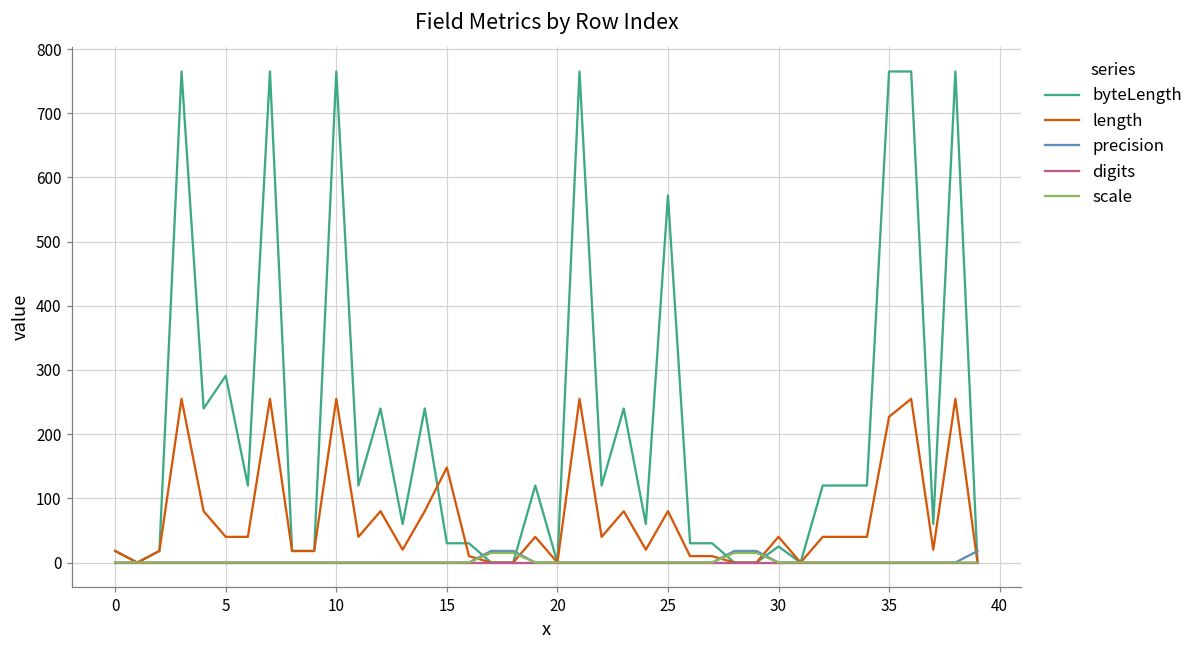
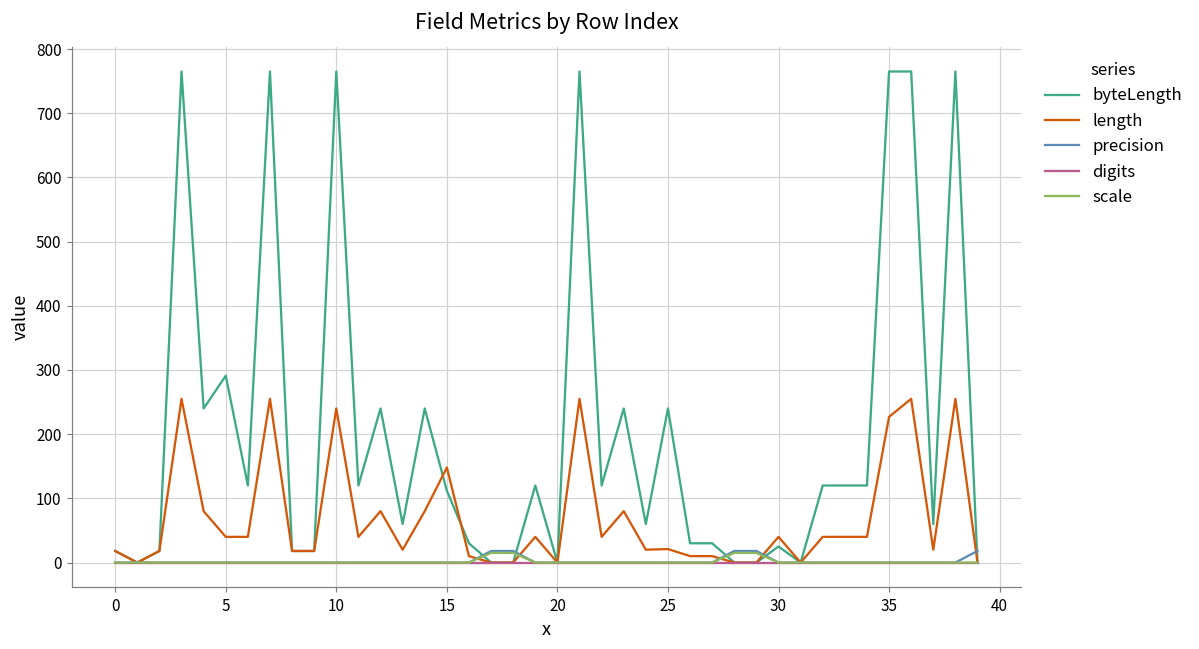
length, 10: 260 -> 240
byteLength, 15: 30 -> 110
byteLength, 25: 570 -> 240
length, 25: 80 -> 20
